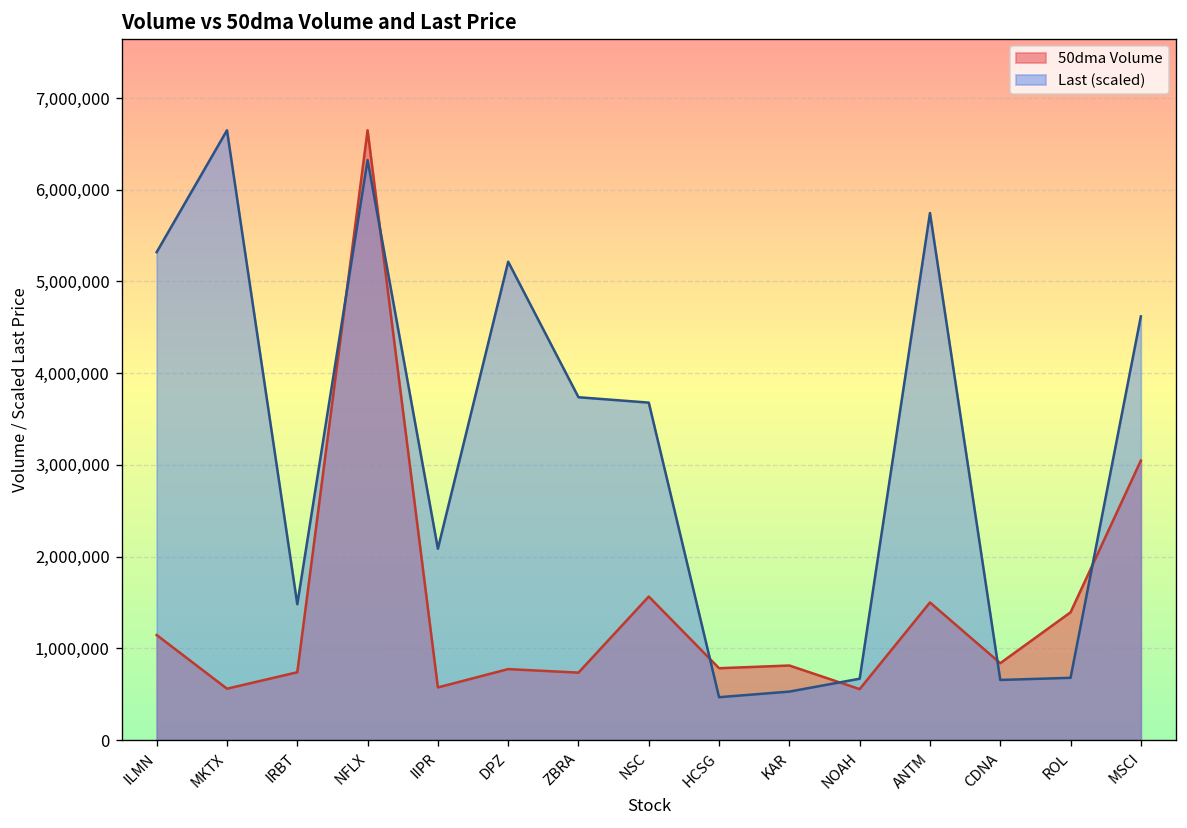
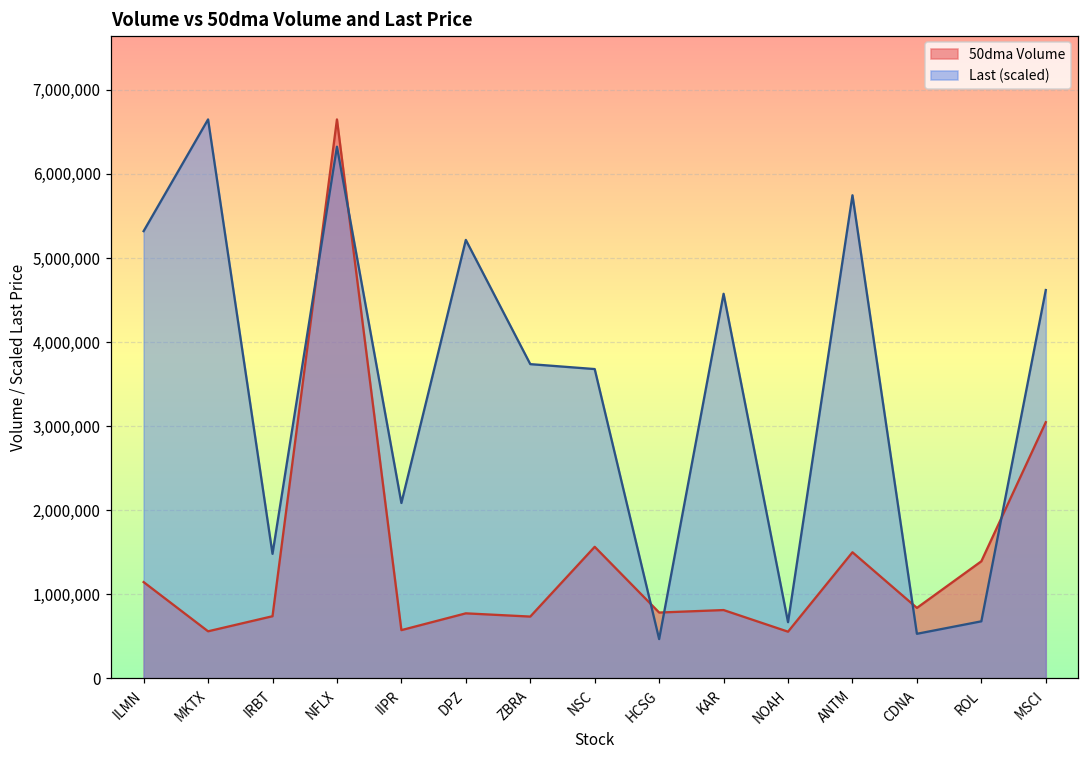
Last (scaled), KAR: 500,000 -> 4,600,000
Last (scaled), CDNA: 700,000 -> 500,000
